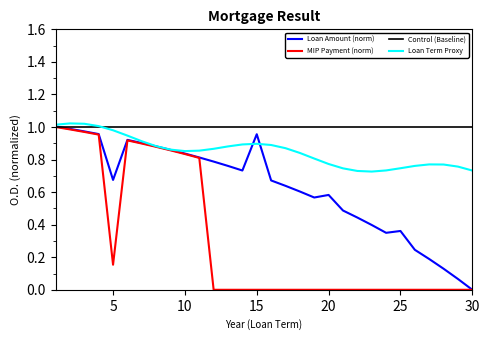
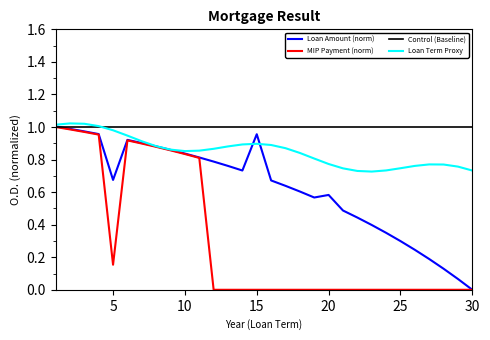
Loan Amount (norm), 25: 0.36 -> 0.30
